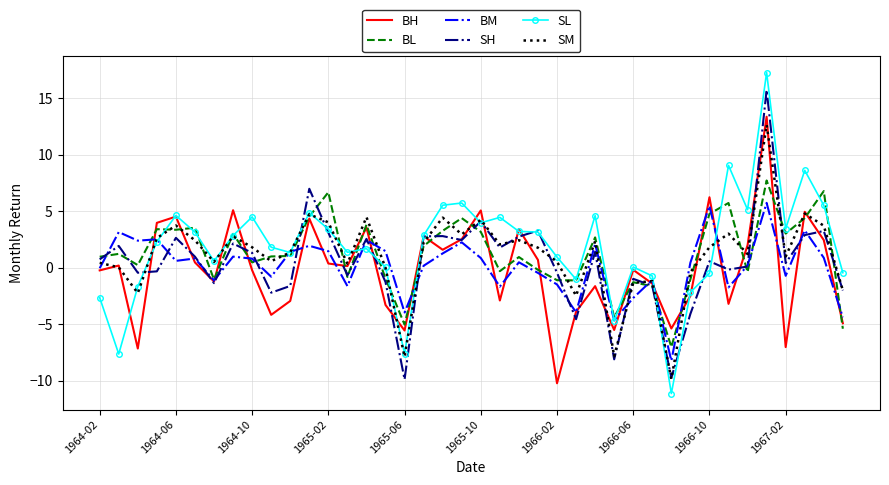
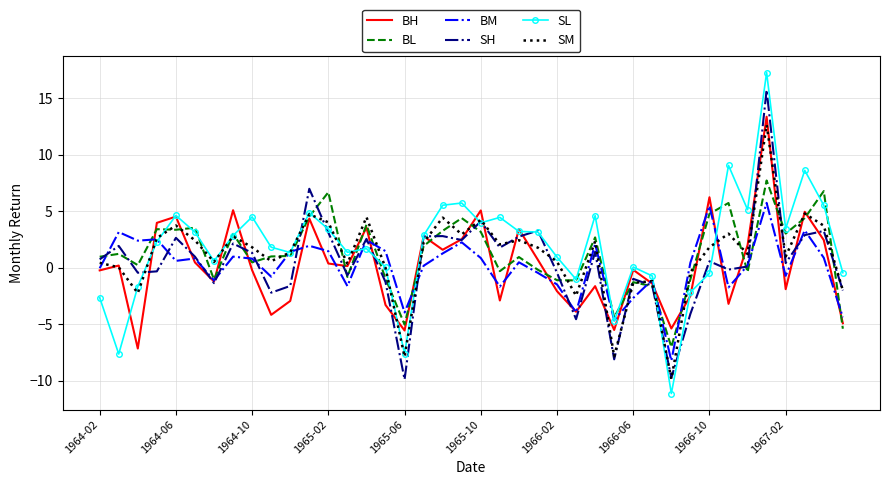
BH, 1966-02: -10.2 -> -2.1
BH, 1967-02: -7.0 -> -1.9
